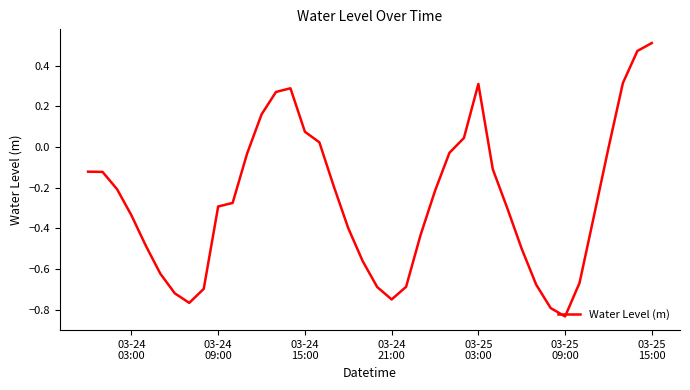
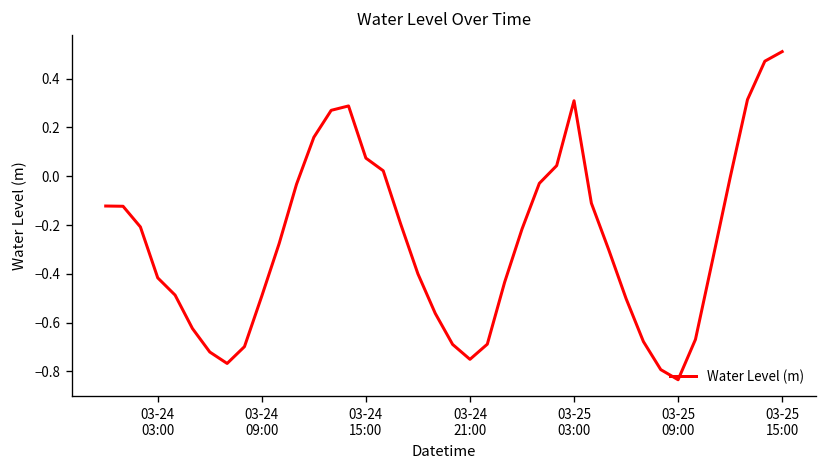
03-24 03:00: -0.34 -> -0.42
03-24 09:00: -0.29 -> -0.49
